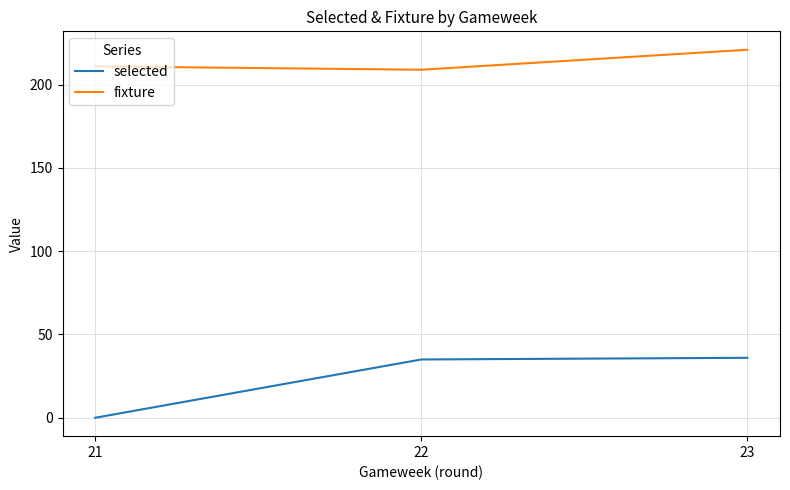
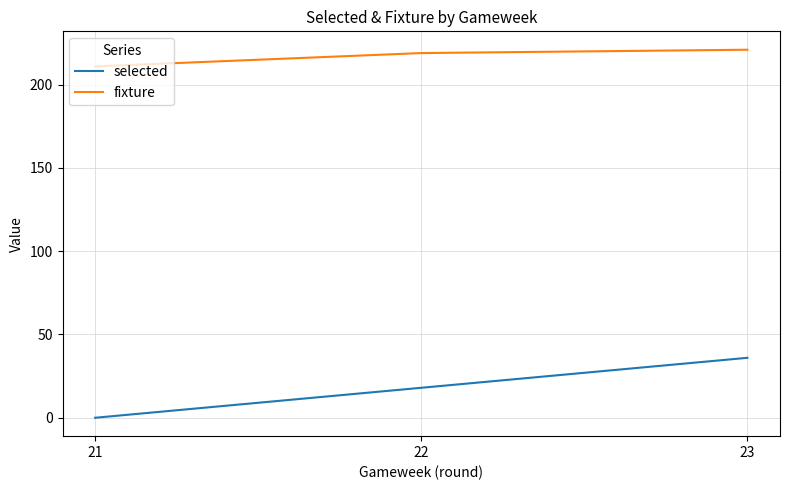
selected, 22: 35 -> 18
fixture, 22: 209 -> 219
